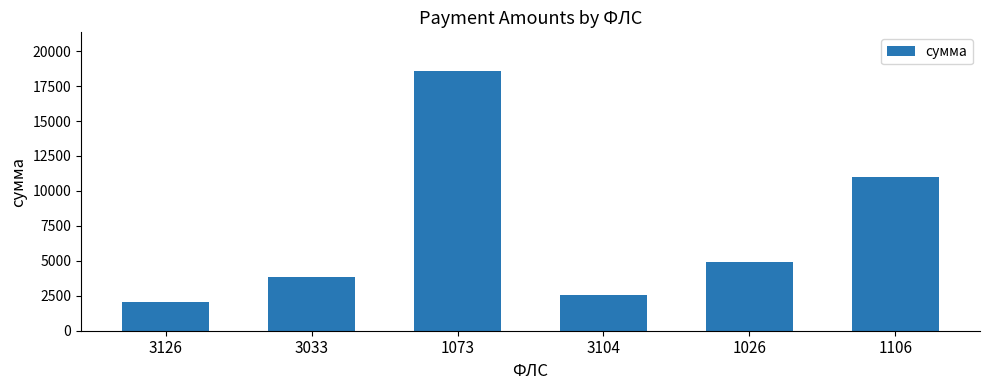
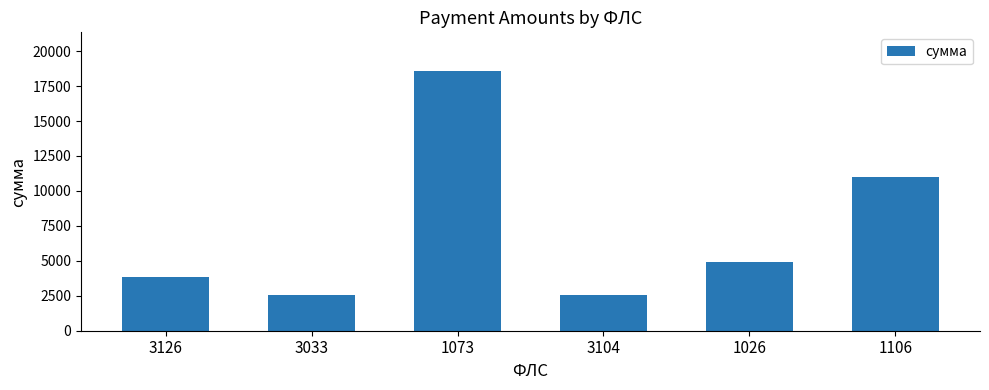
3126: 2000 -> 3800
3033: 3800 -> 2500
